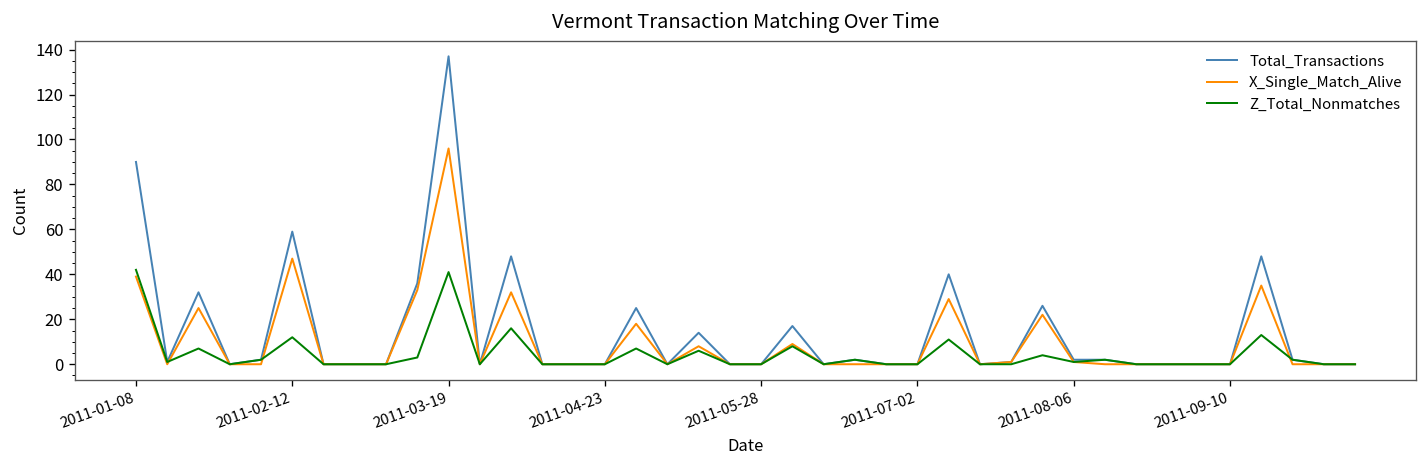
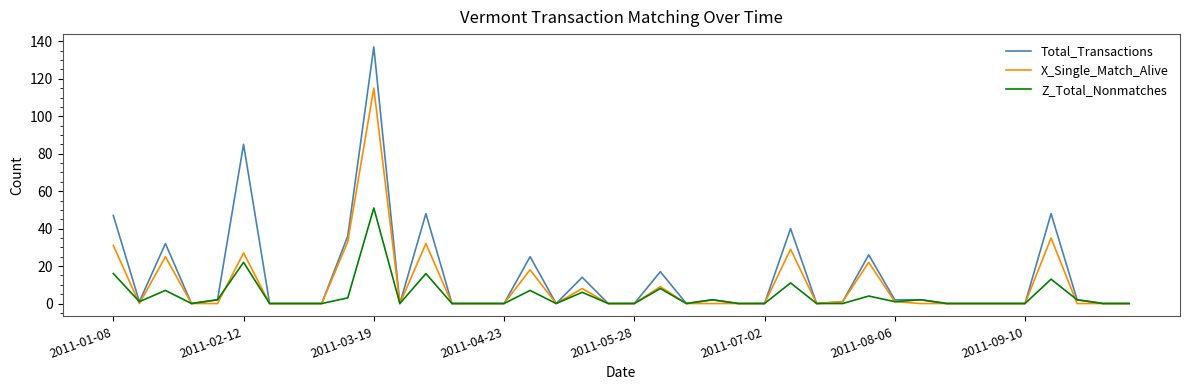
Total_Transactions, 2011-01-08: 90 -> 47
X_Single_Match_Alive, 2011-01-08: 39 -> 31
Z_Total_Nonmatches, 2011-01-08: 42 -> 16
Total_Transactions, 2011-02-12: 59 -> 85
X_Single_Match_Alive, 2011-02-12: 47 -> 27
Z_Total_Nonmatches, 2011-02-12: 12 -> 22
X_Single_Match_Alive, 2011-03-19: 96 -> 115
Z_Total_Nonmatches, 2011-03-19: 41 -> 51
